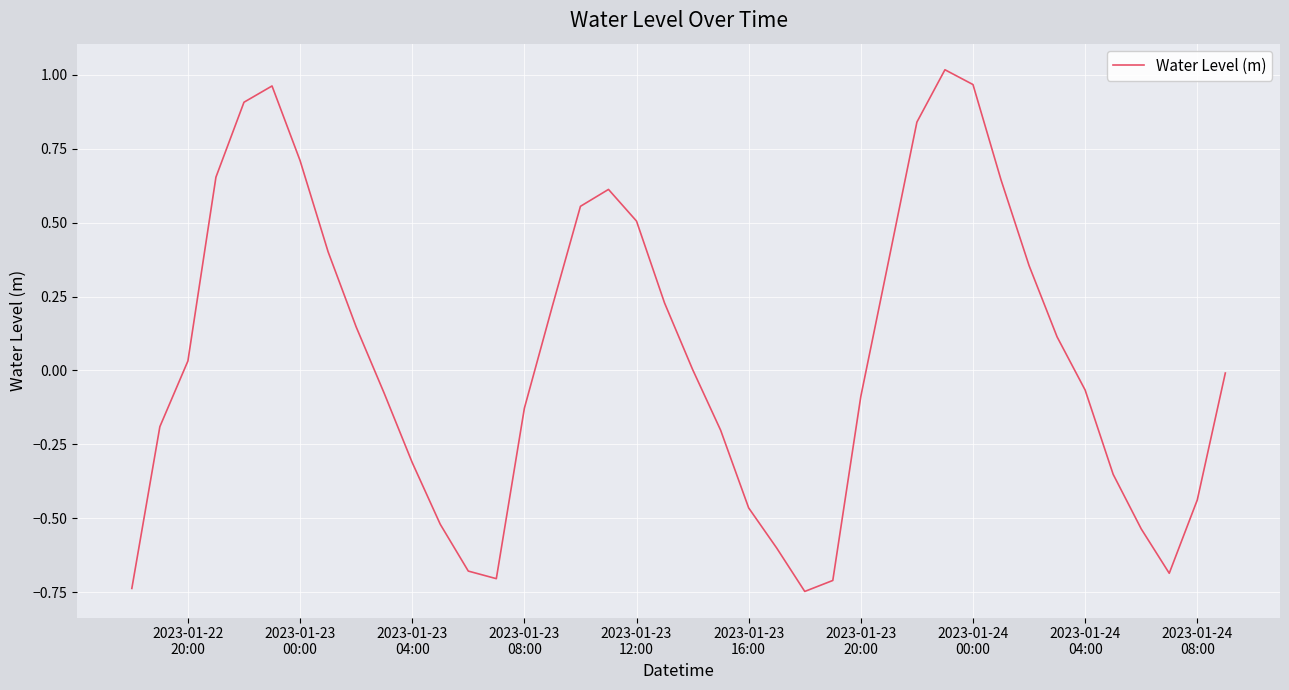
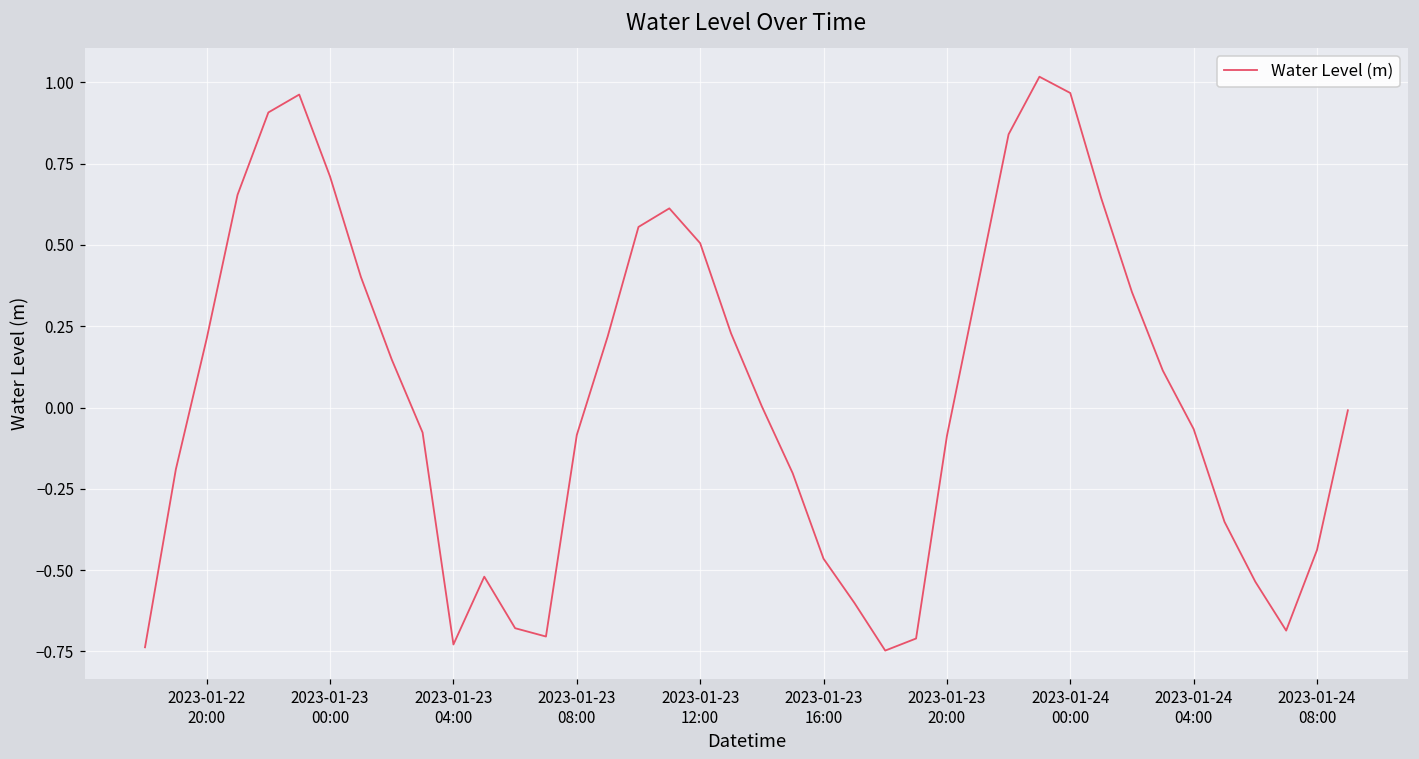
2023-01-22 20:00: 0.03 -> 0.21
2023-01-23 04:00: -0.31 -> -0.73
2023-01-23 08:00: -0.13 -> -0.08
